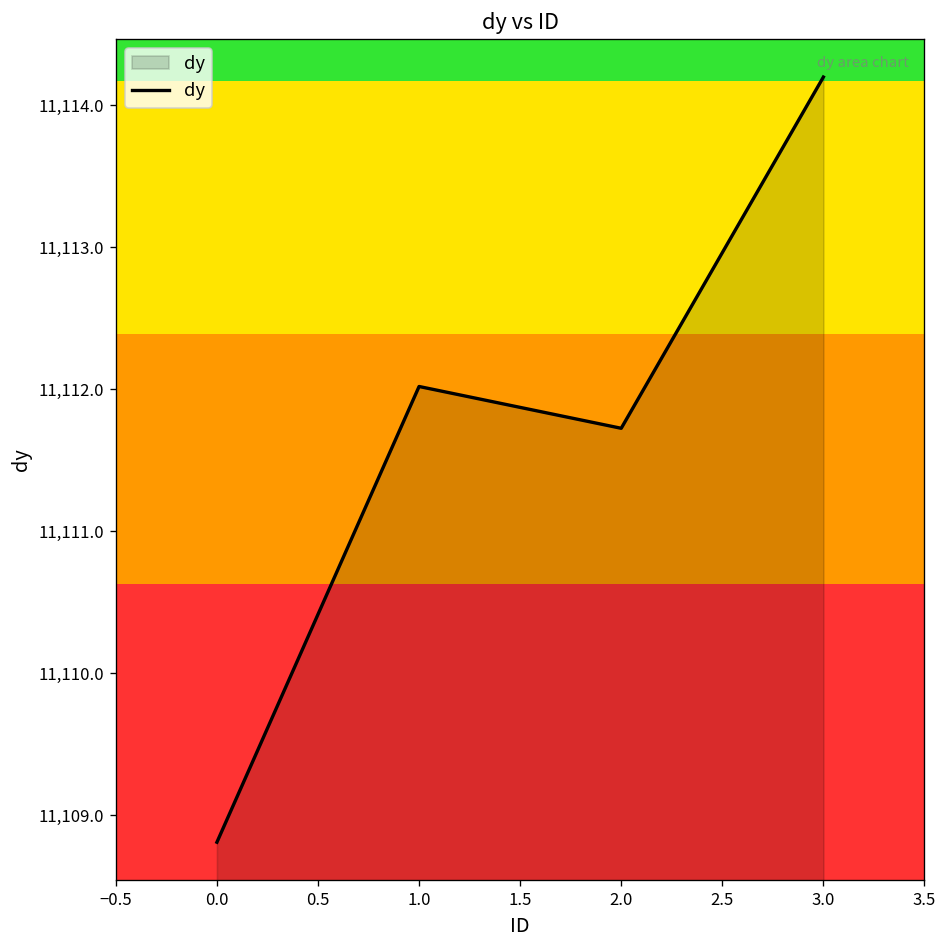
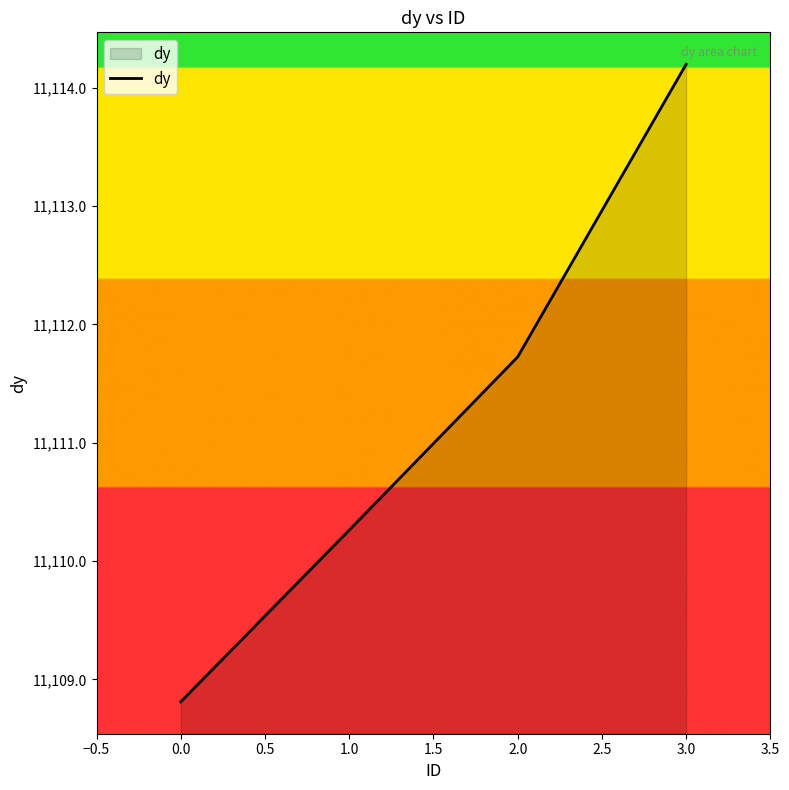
1.0: 11,112.02 -> 11,110.26
